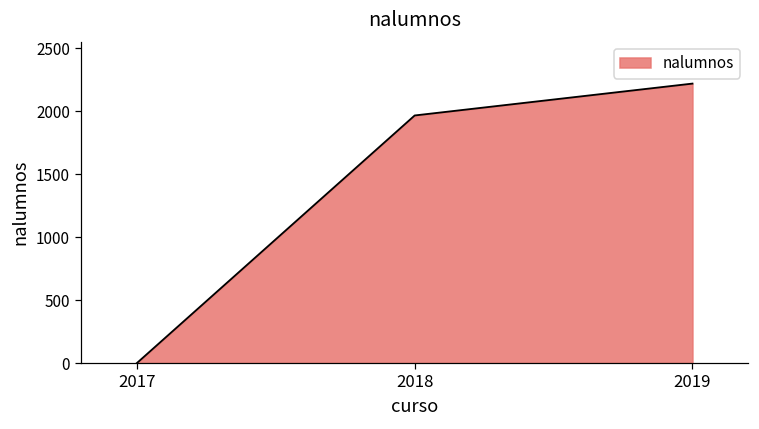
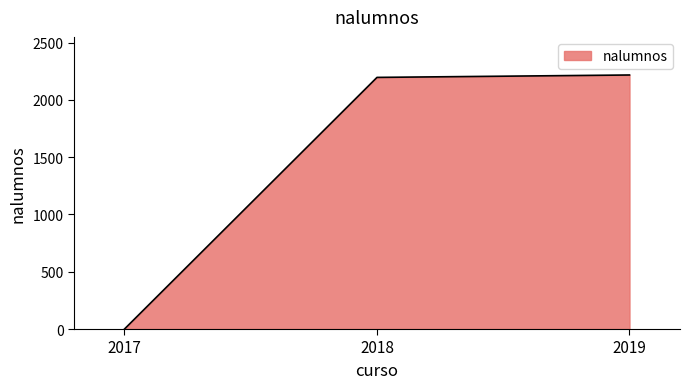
2018: 1970 -> 2200
